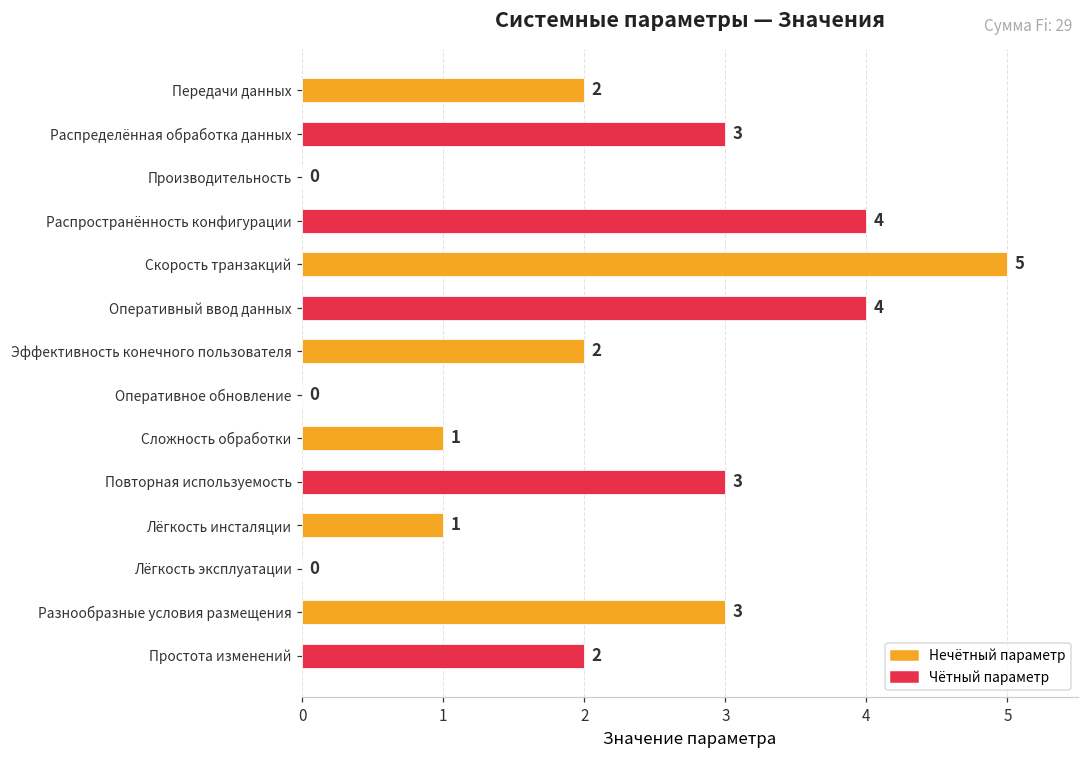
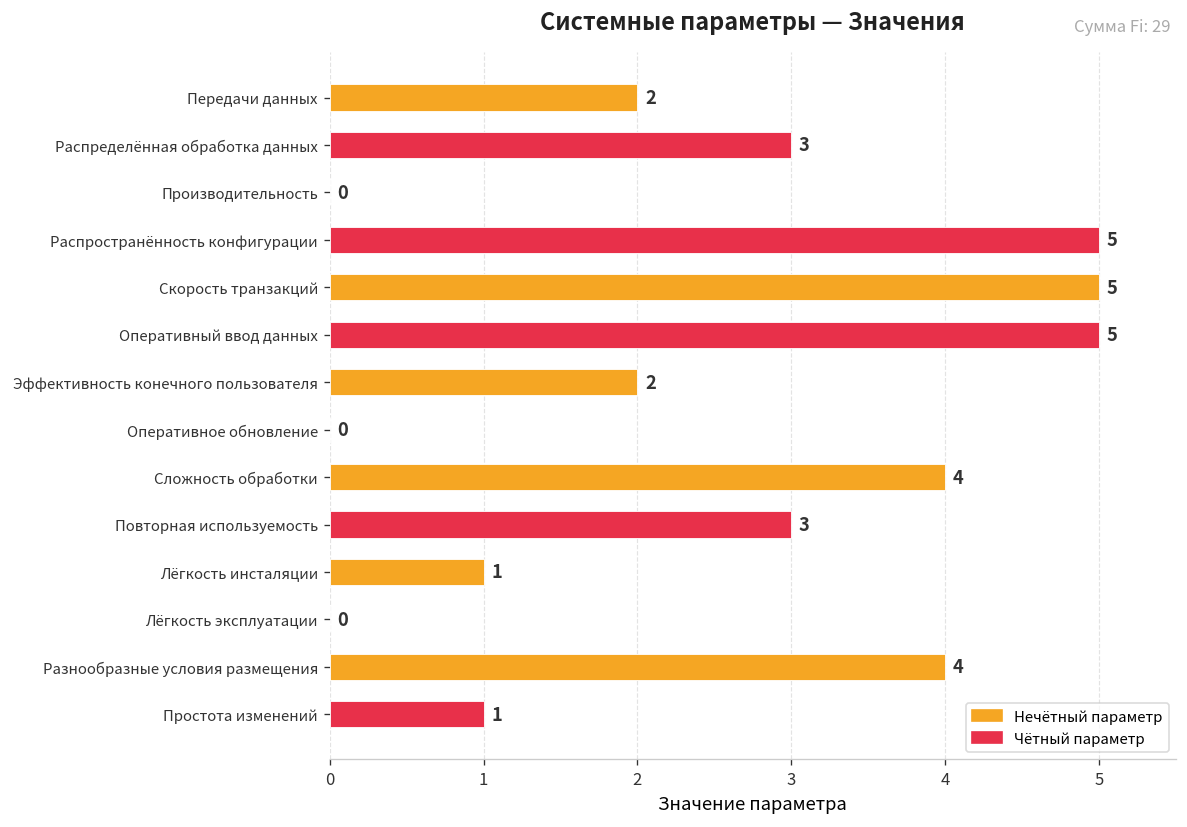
Распространённость конфигурации: 4 -> 5
Оперативный ввод данных: 4 -> 5
Сложность обработки: 1 -> 4
Разнообразные условия размещения: 3 -> 4
Простота изменений: 2 -> 1
